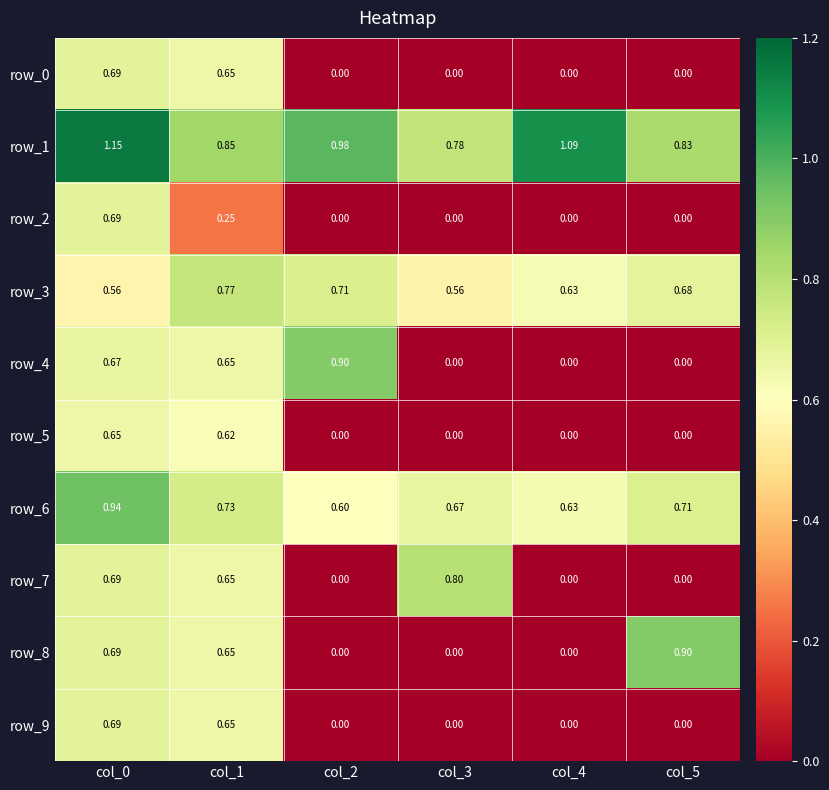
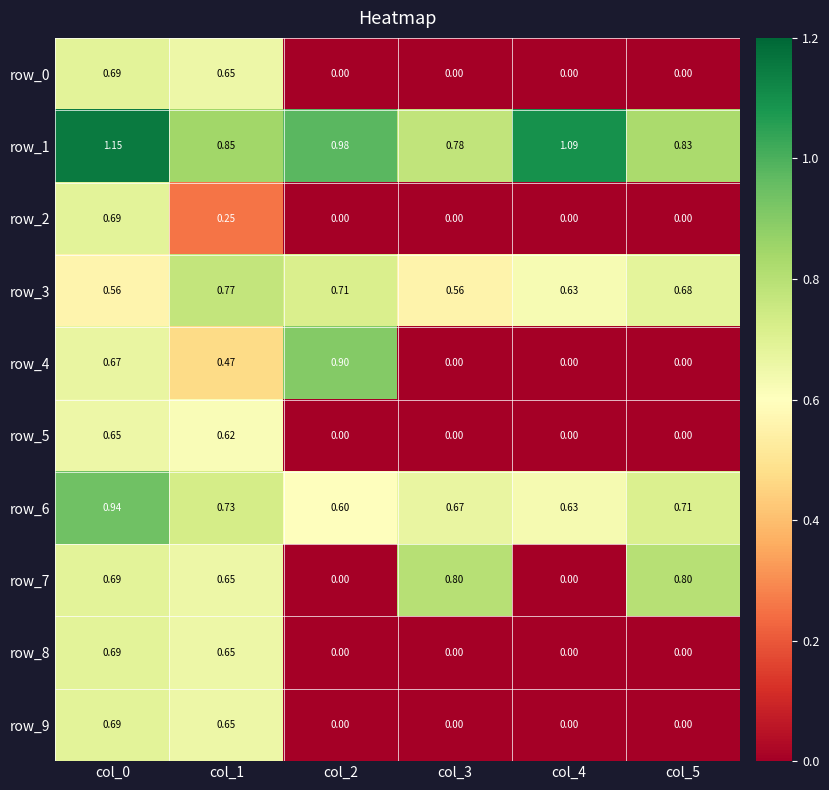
row_4, col_1: 0.65 -> 0.47
row_7, col_5: 0.00 -> 0.80
row_8, col_5: 0.90 -> 0.00
